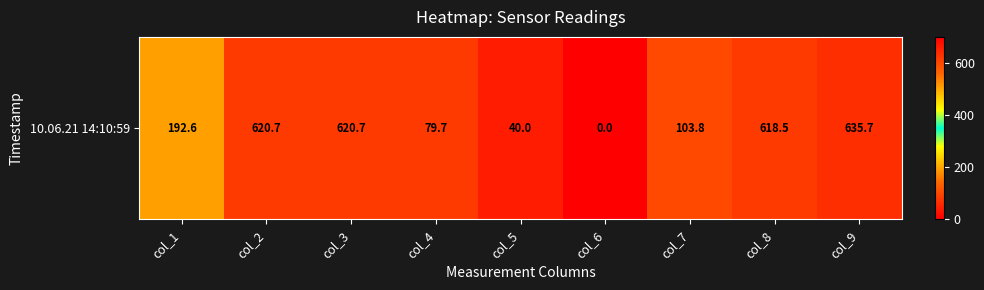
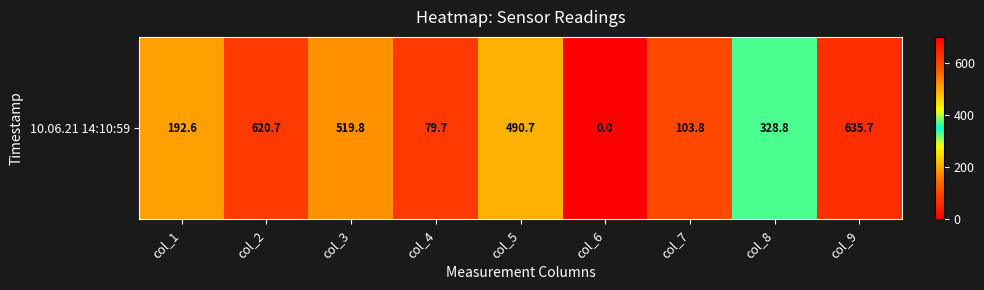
10.06.21 14:10:59, col_3: 620.7 -> 519.8
10.06.21 14:10:59, col_5: 40.0 -> 490.7
10.06.21 14:10:59, col_8: 618.5 -> 328.8
